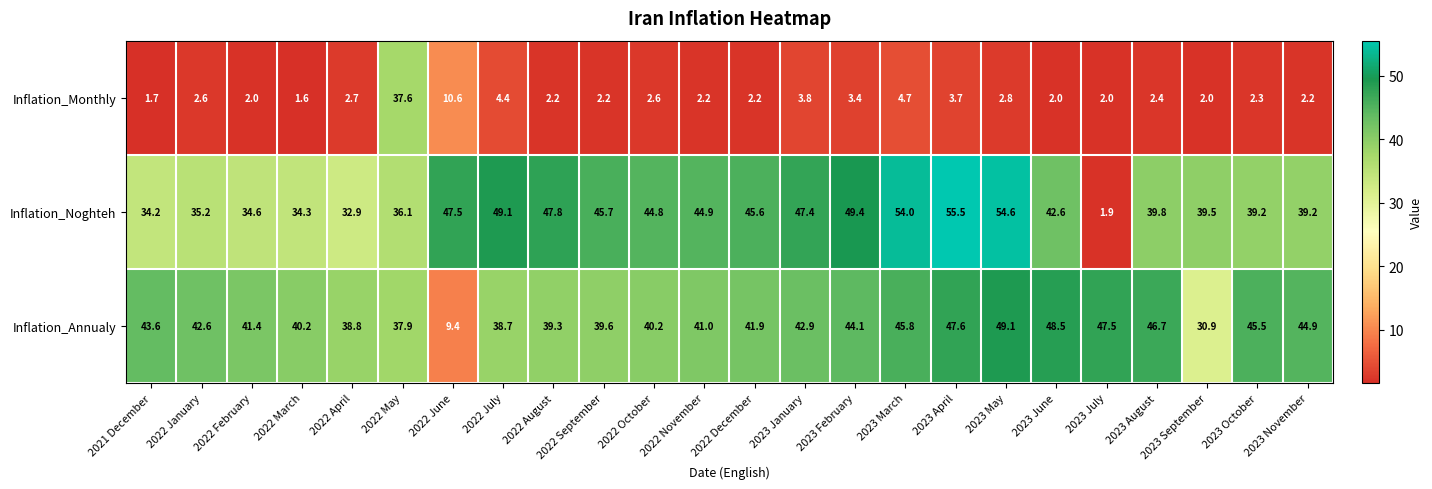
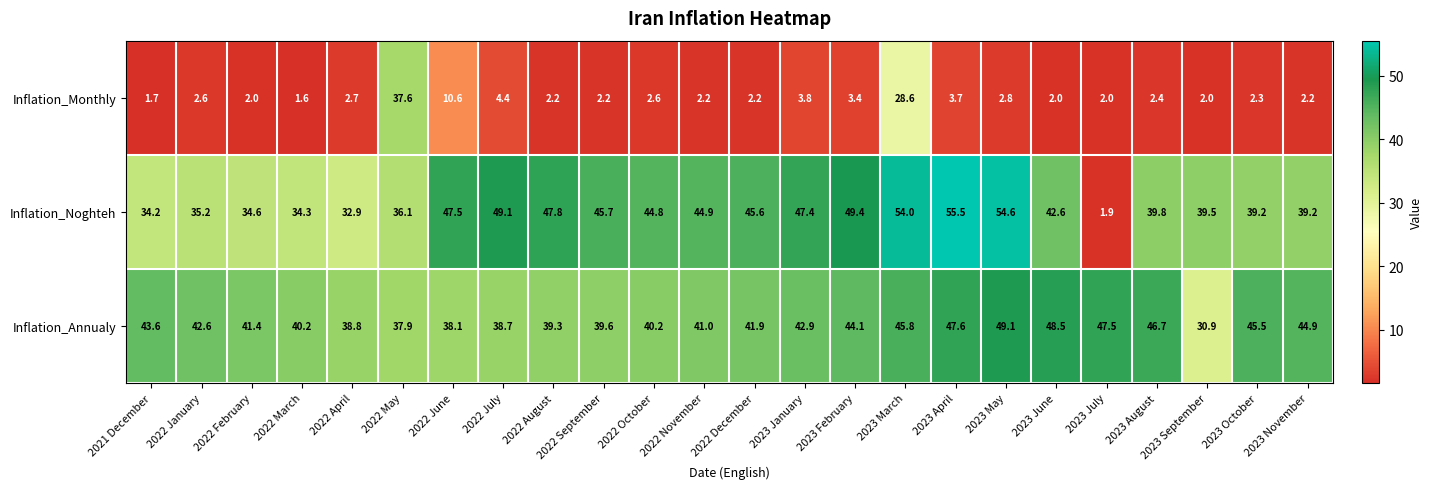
Inflation_Monthly, 2023 March: 4.7 -> 28.6
Inflation_Annualy, 2022 June: 9.4 -> 38.1
